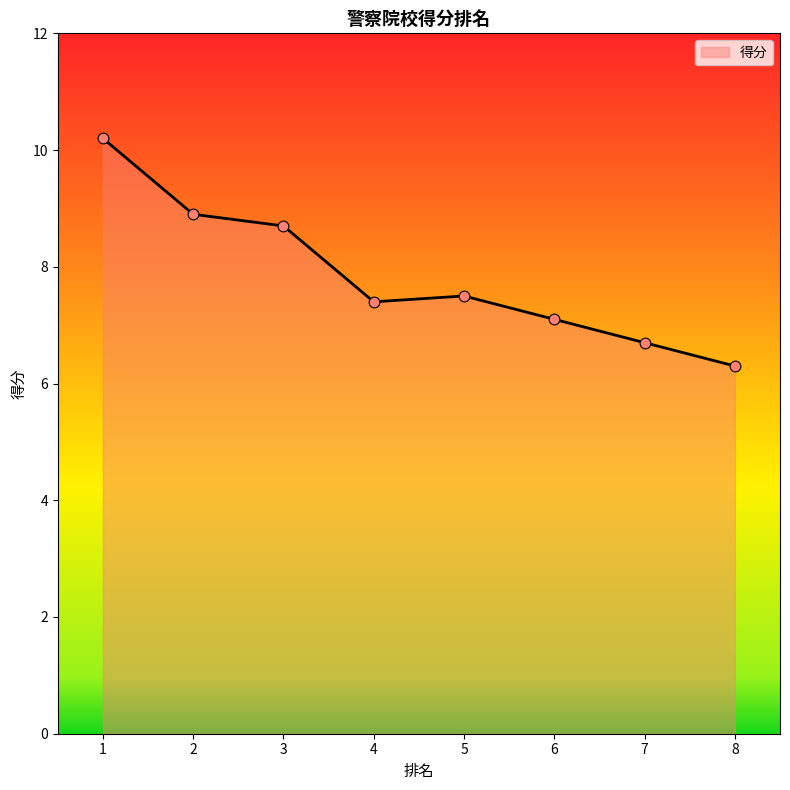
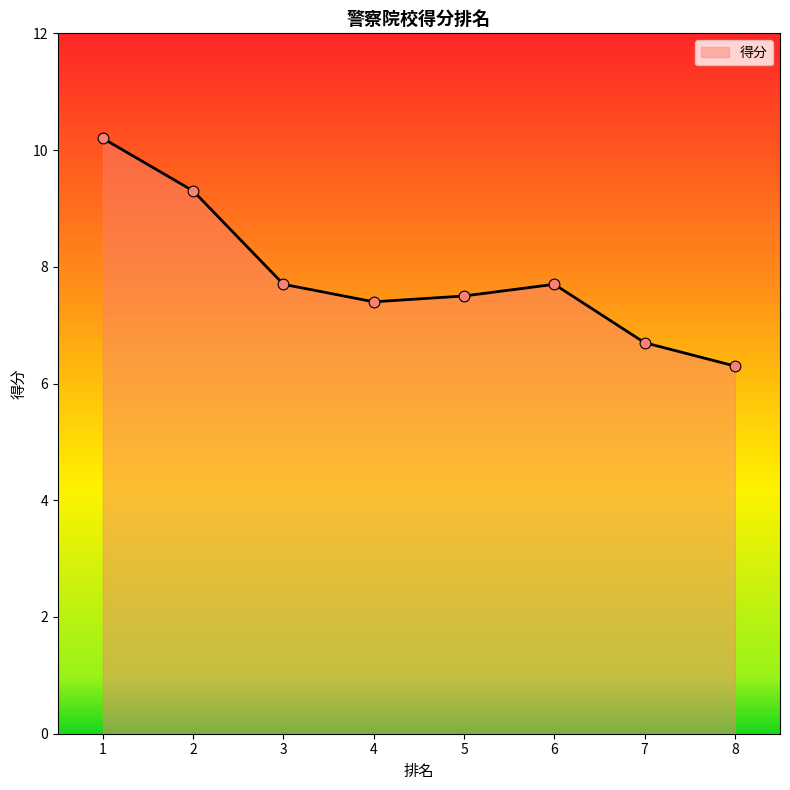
2: 8.9 -> 9.3
3: 8.7 -> 7.7
6: 7.1 -> 7.7
